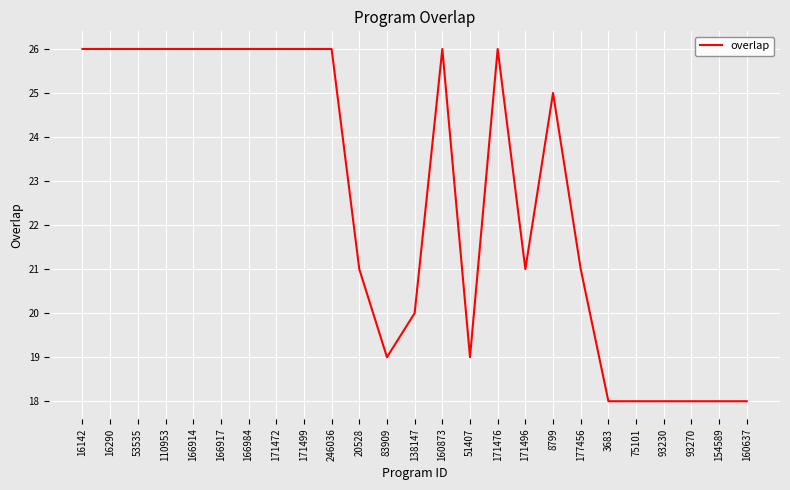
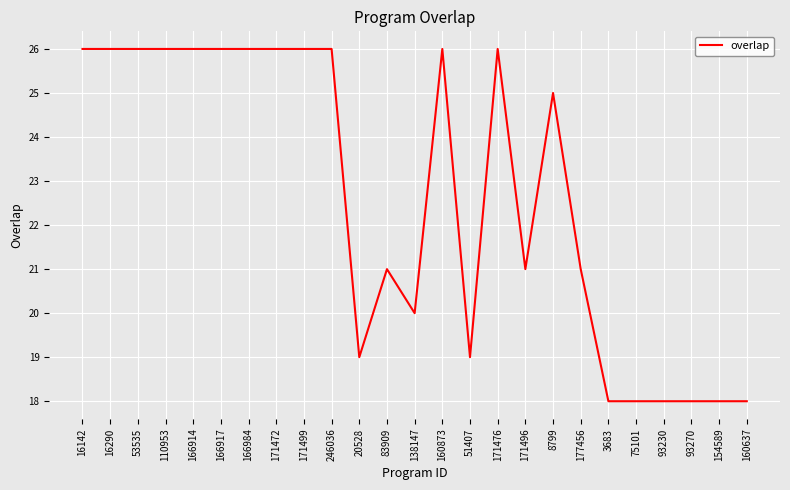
20528: 21 -> 19
83909: 19 -> 21
